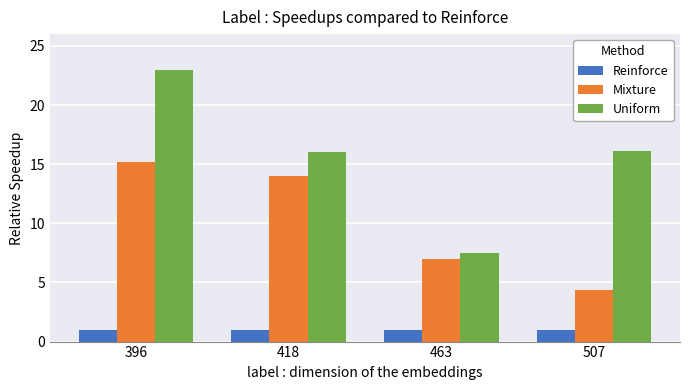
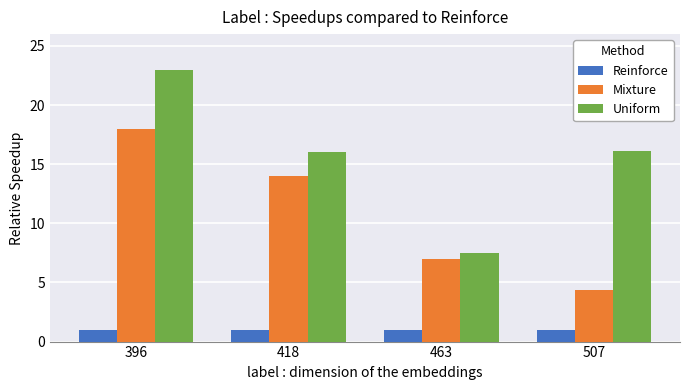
Mixture, 396: 15.2 -> 18.0
